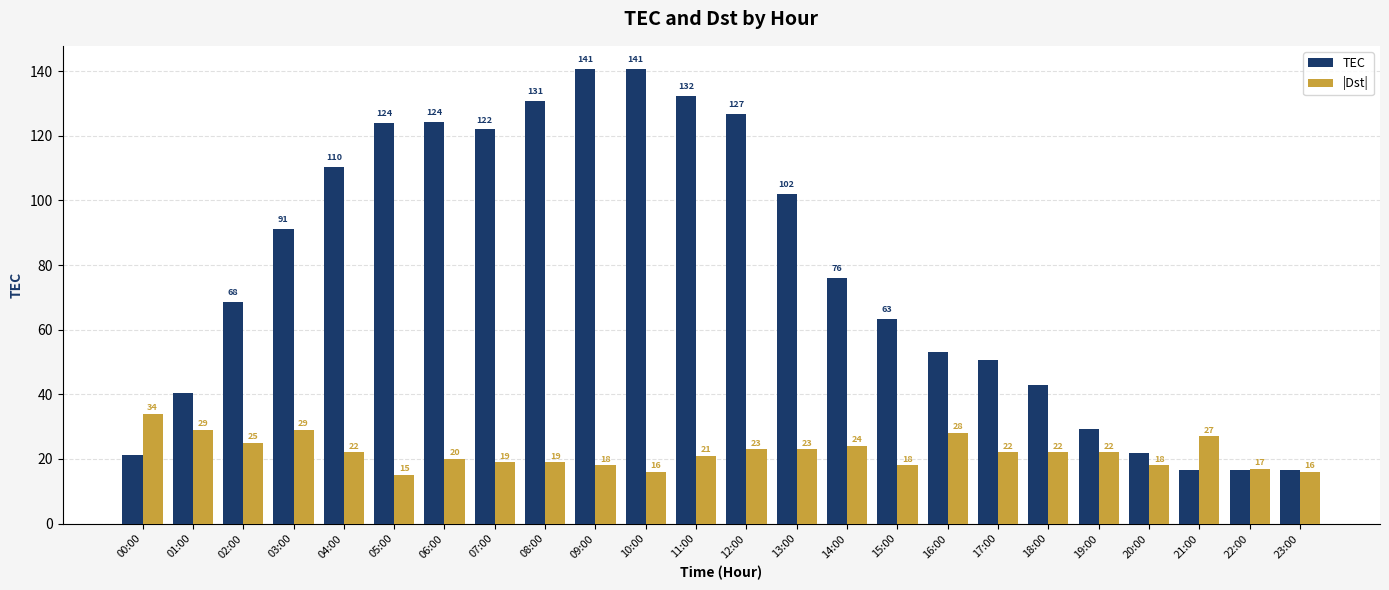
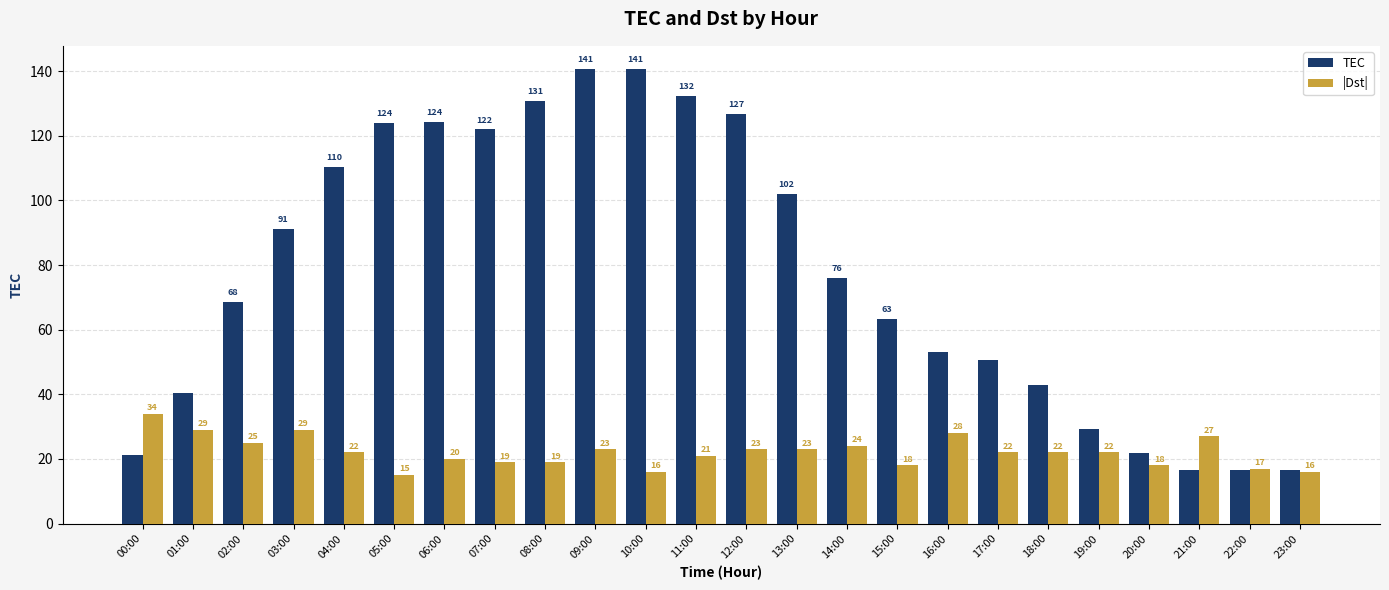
|Dst|, 09:00: 18 -> 23
